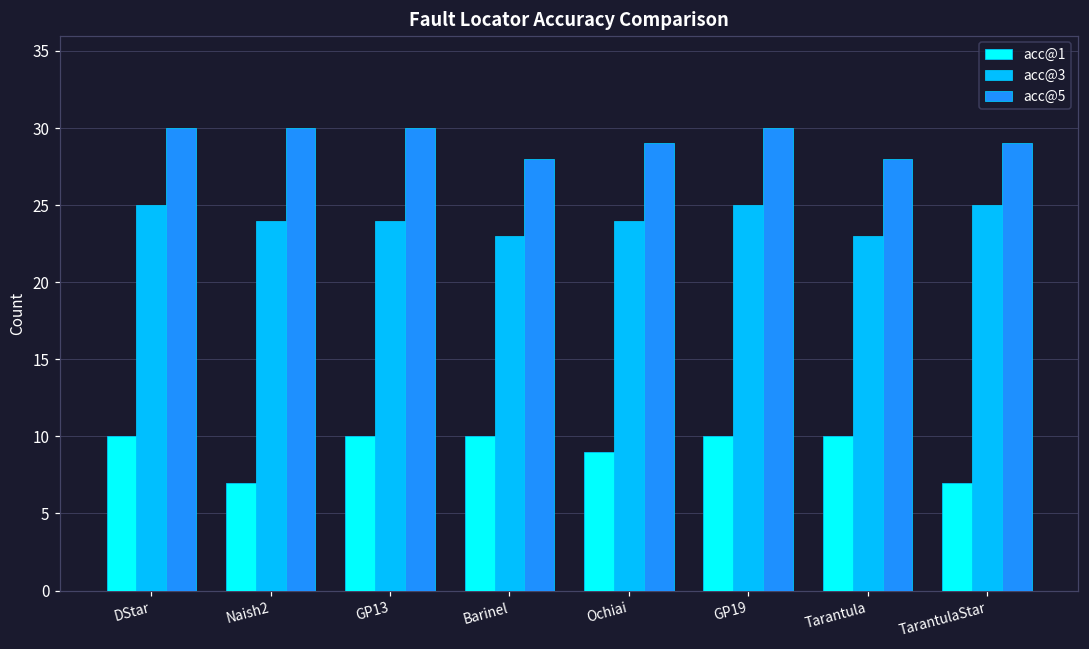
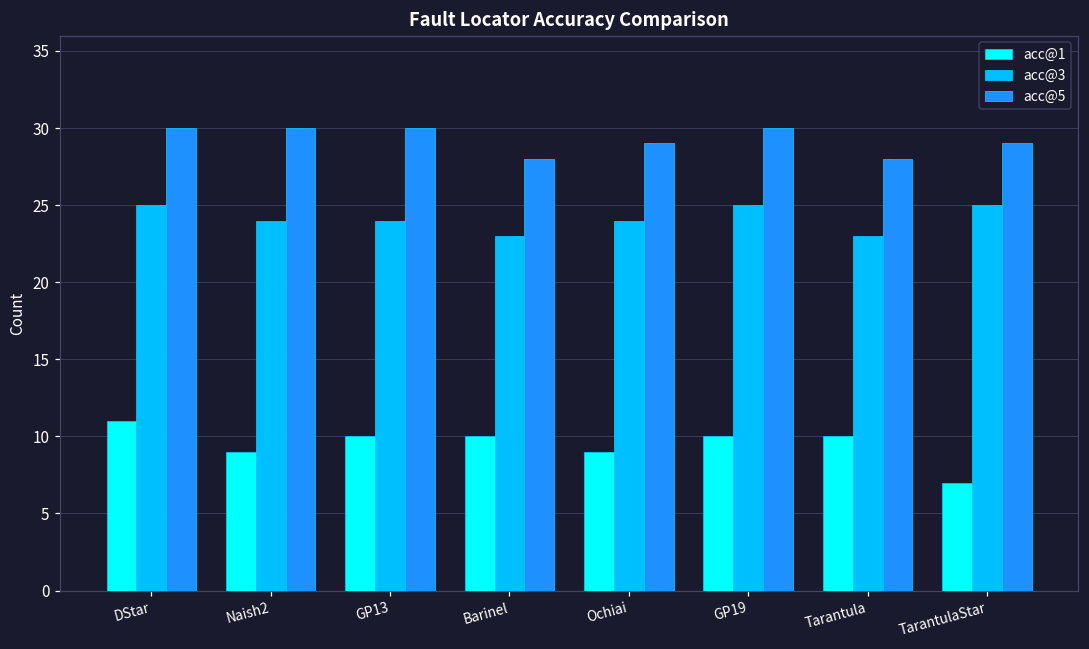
acc@1, DStar: 10 -> 11
acc@1, Naish2: 7 -> 9
